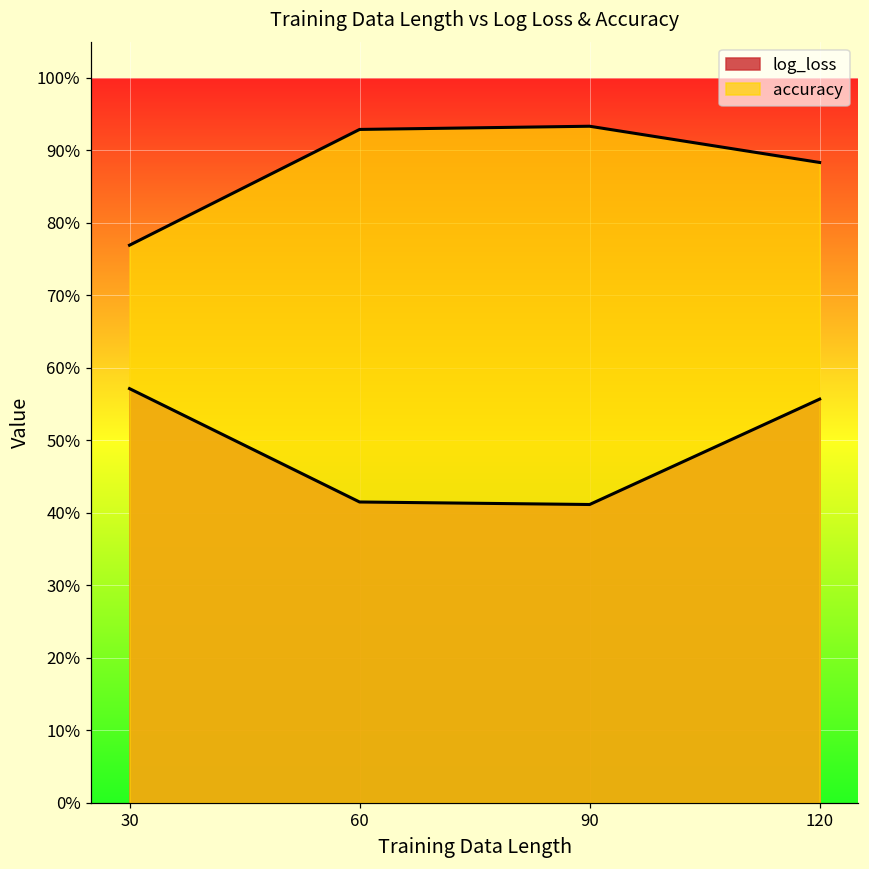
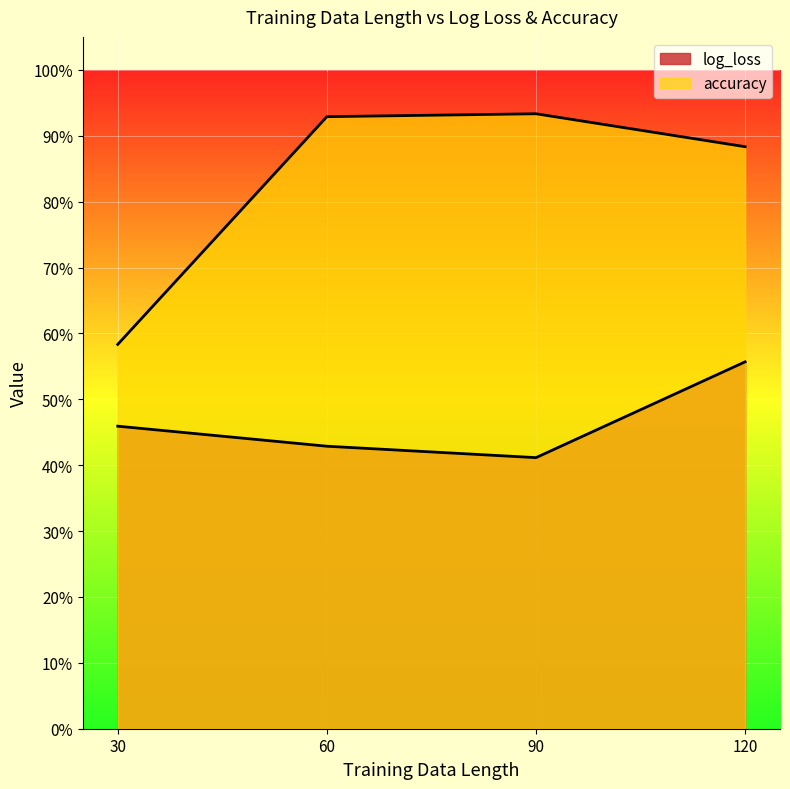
log_loss, 30: 57% -> 46%
accuracy, 30: 77% -> 58%
log_loss, 60: 41% -> 43%
